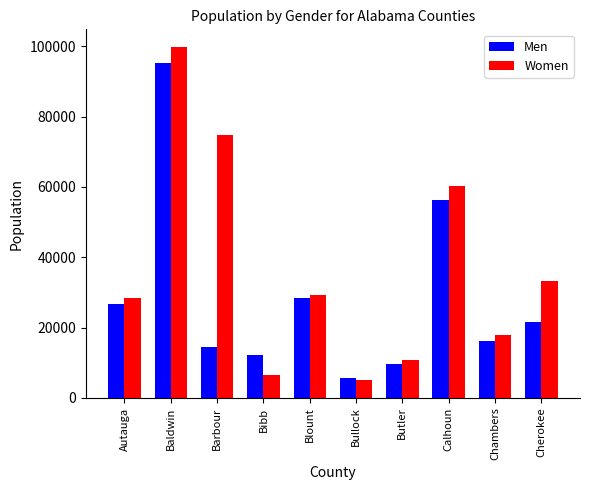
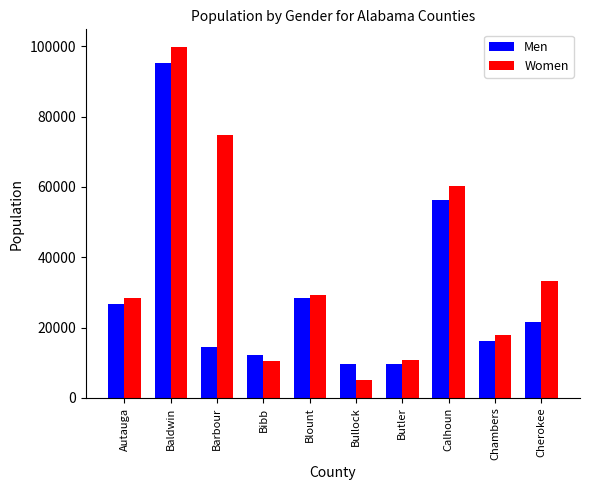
Women, Bibb: 7000 -> 11000
Men, Bullock: 6000 -> 9000
